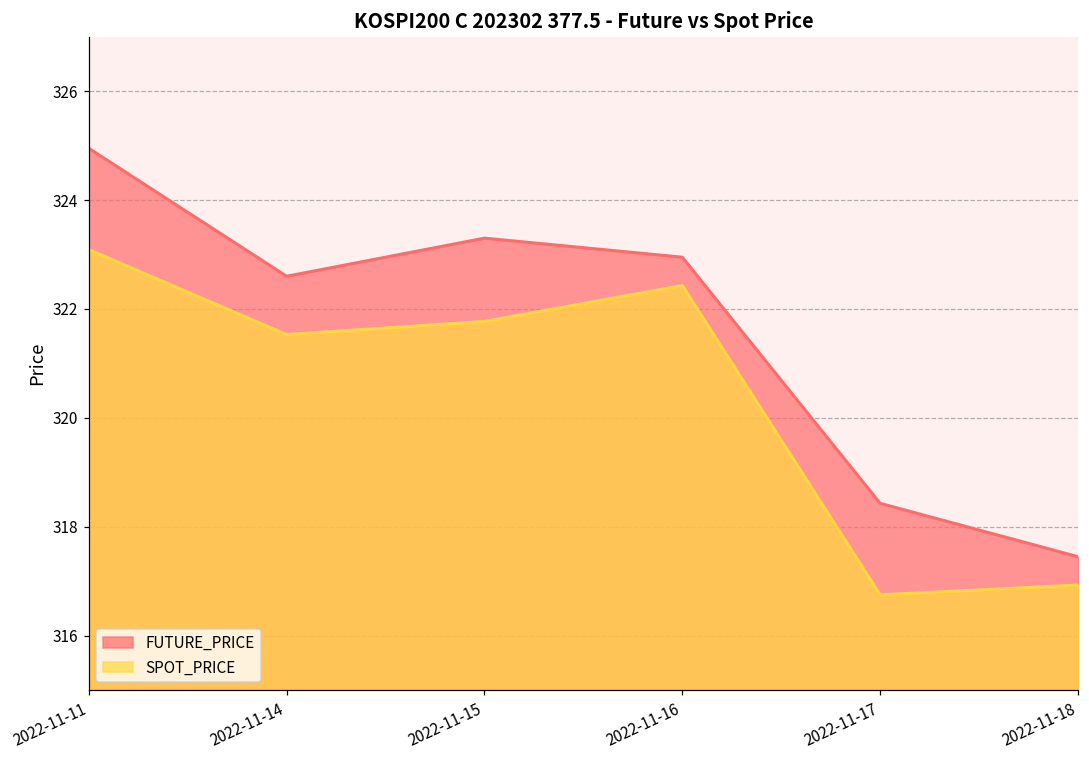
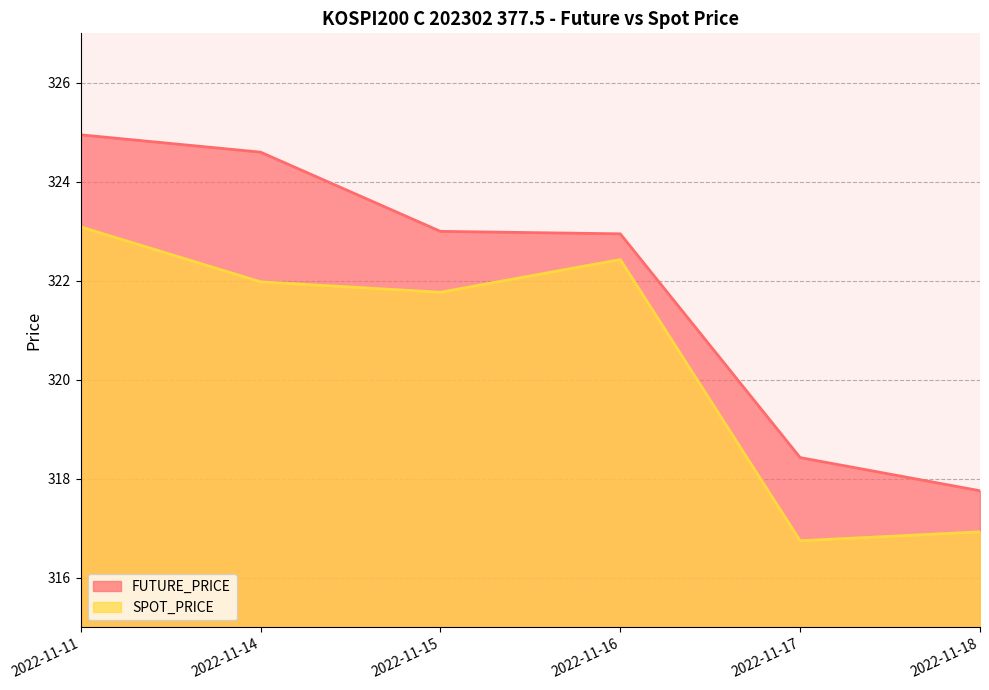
FUTURE_PRICE, 2022-11-14: 322.6 -> 324.6
SPOT_PRICE, 2022-11-14: 321.5 -> 322.0
FUTURE_PRICE, 2022-11-15: 323.3 -> 323.0
FUTURE_PRICE, 2022-11-18: 317.5 -> 317.8
